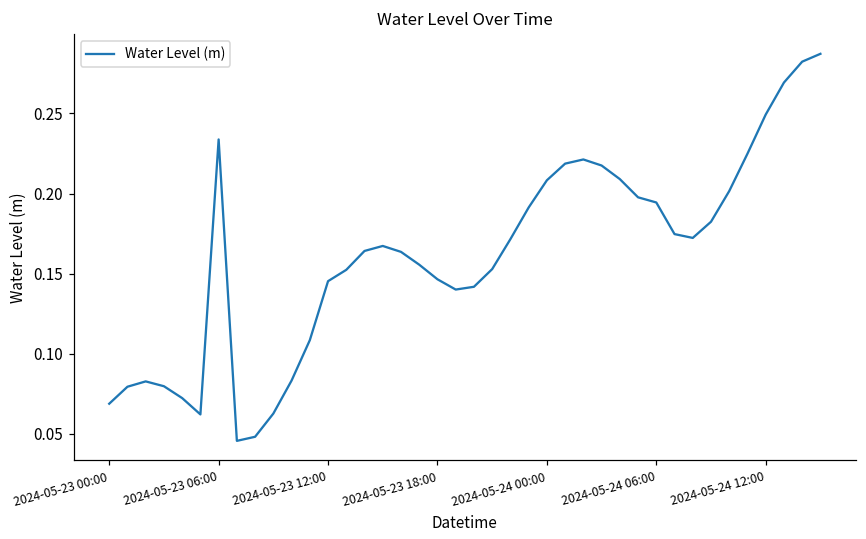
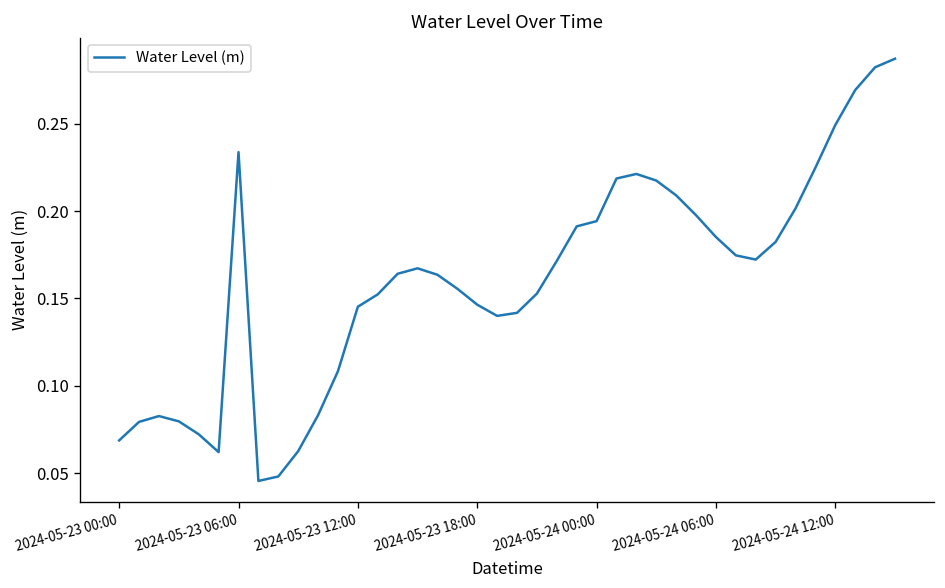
2024-05-24 00:00: 0.208 -> 0.194
2024-05-24 06:00: 0.194 -> 0.185
